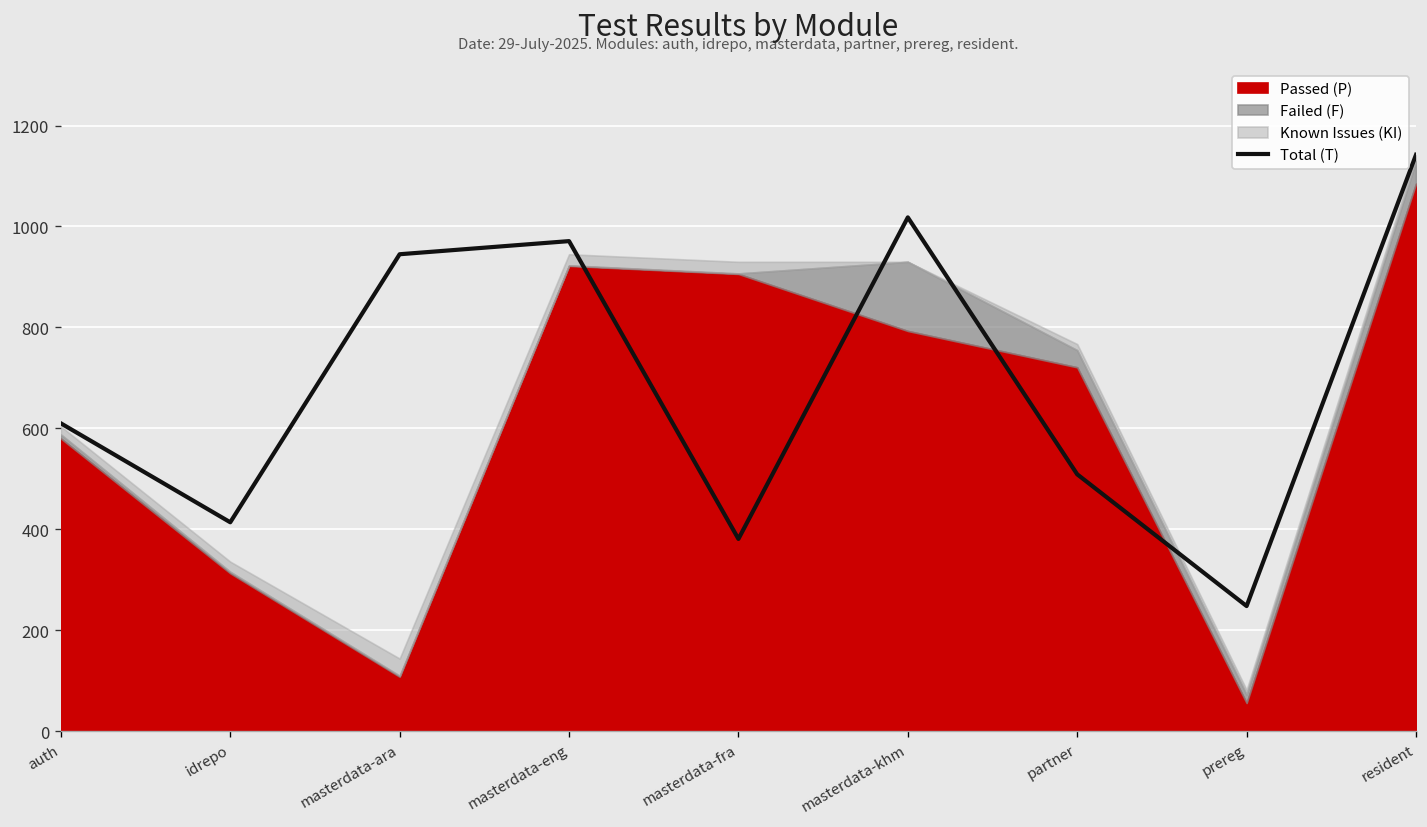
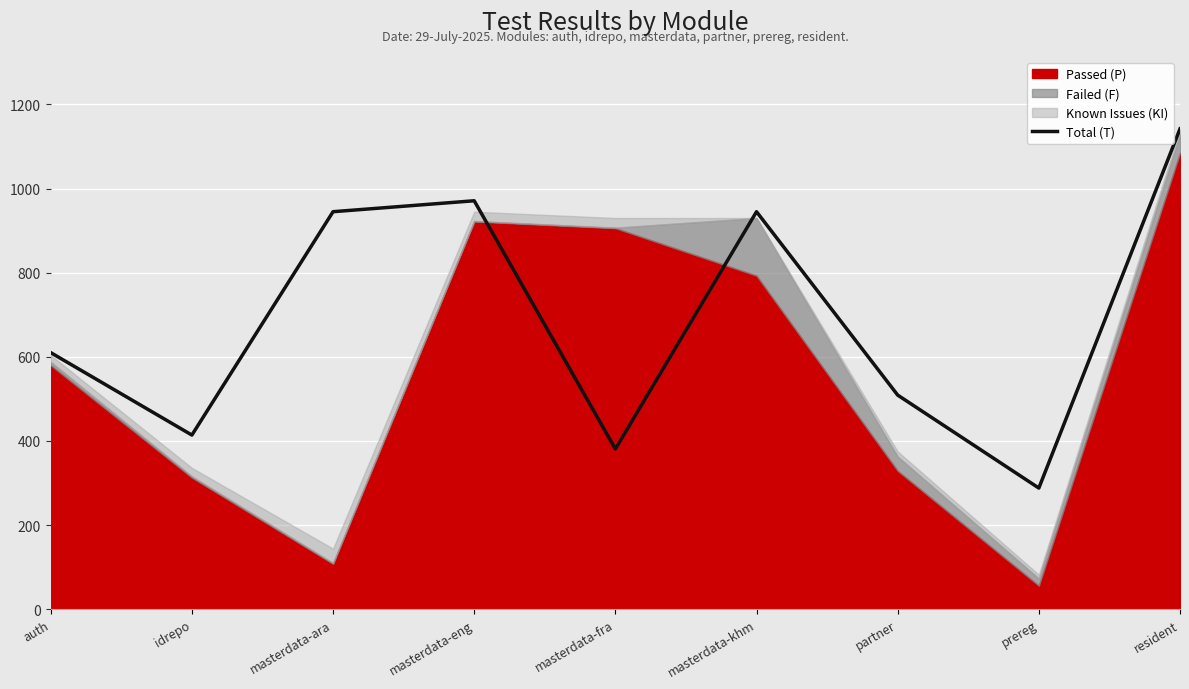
Total (T), masterdata-khm: 1020 -> 950
Passed (P), partner: 720 -> 330
Total (T), prereg: 250 -> 290
